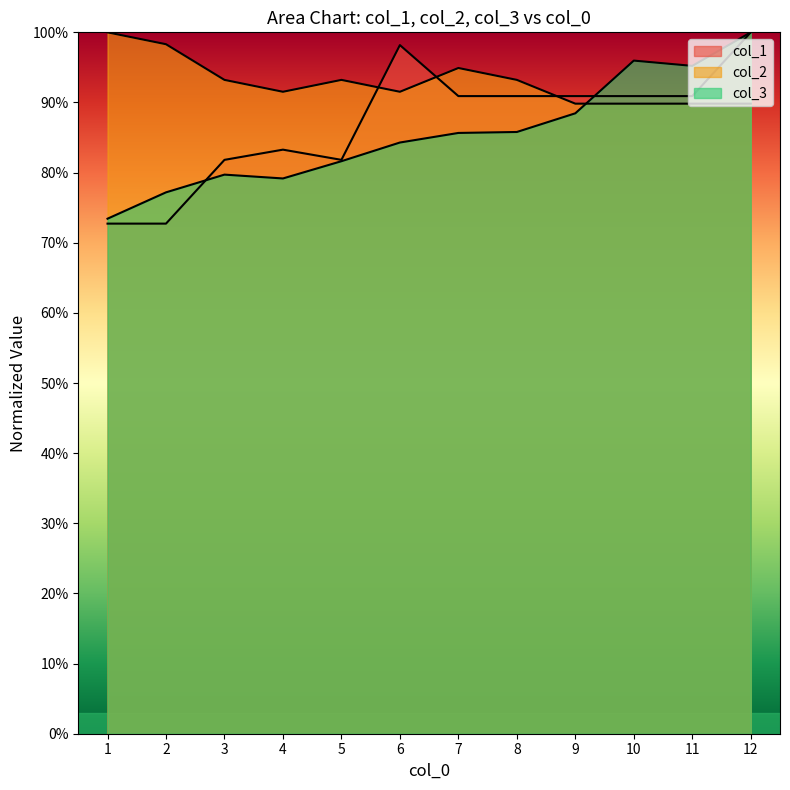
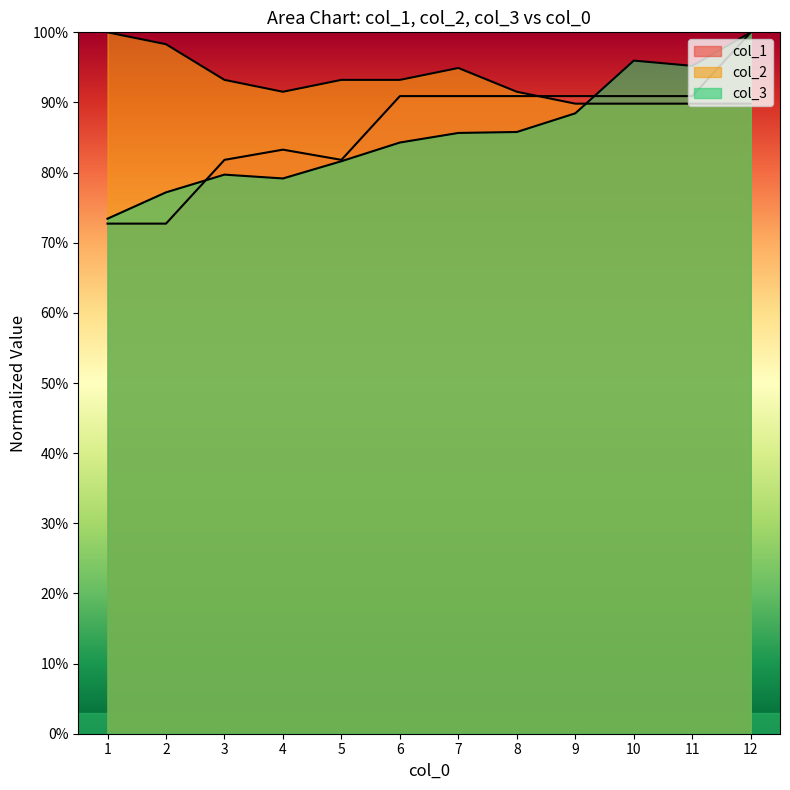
col_1, 6: 98% -> 91%
col_2, 6: 92% -> 93%
col_2, 8: 93% -> 92%
